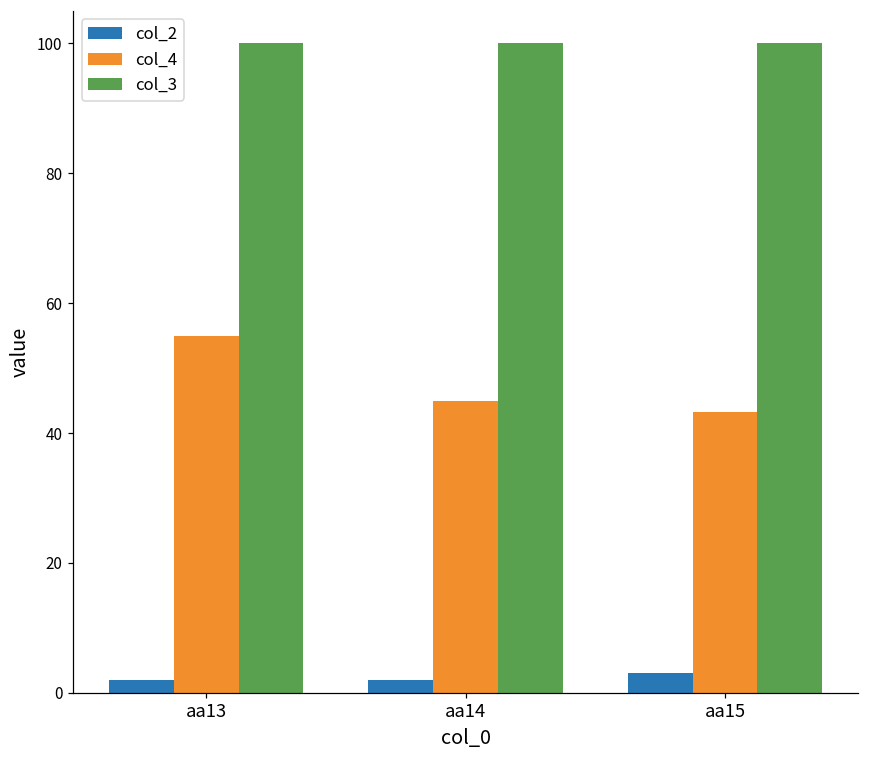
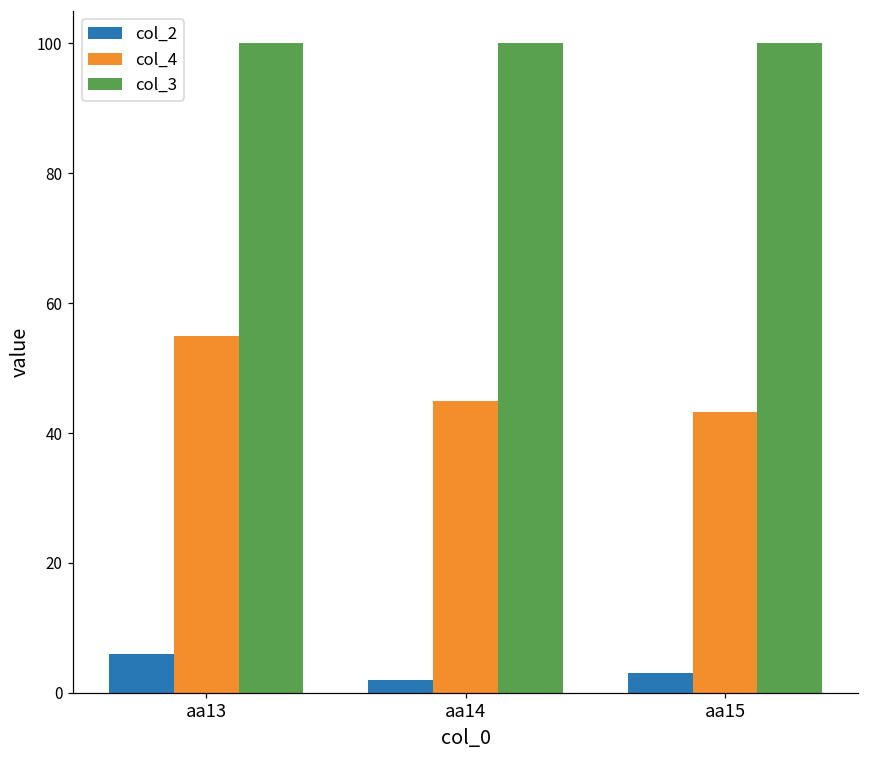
col_2, aa13: 2 -> 6
